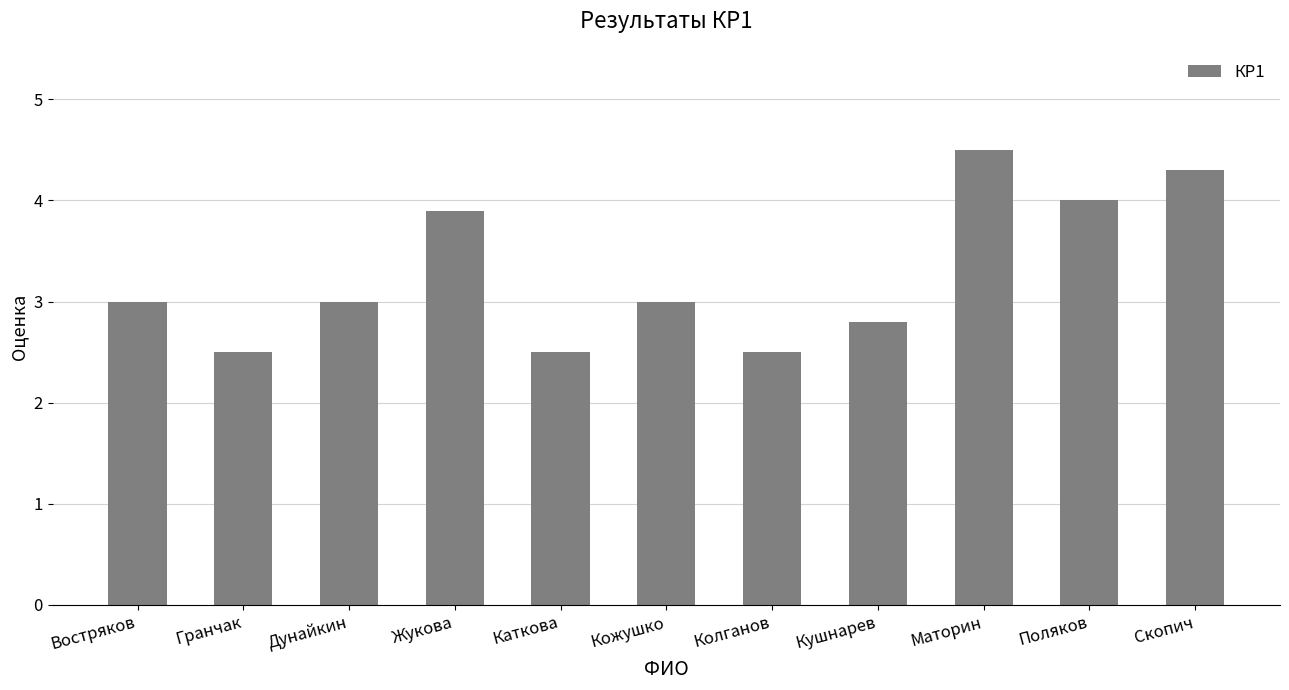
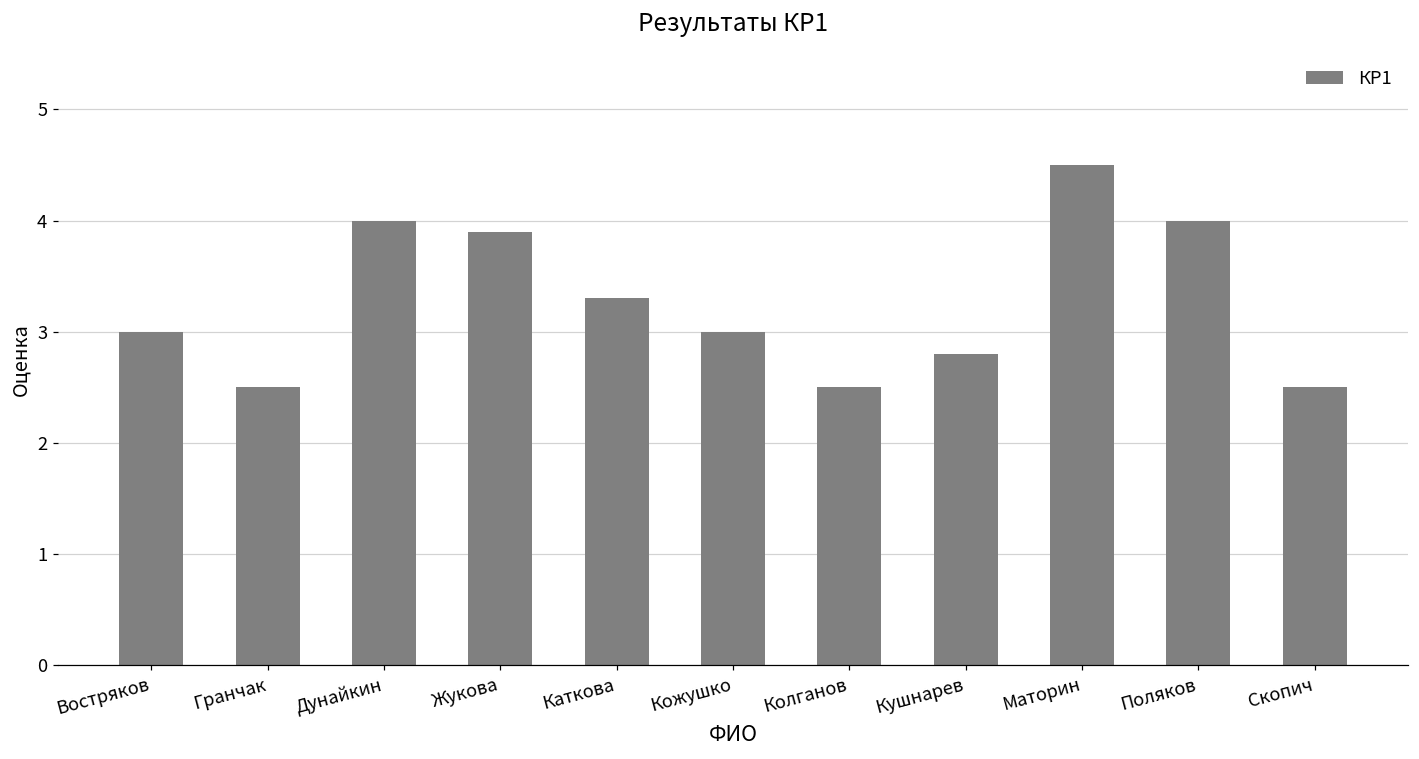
Дунайкин: 3 -> 4
Каткова: 2.5 -> 3.3
Скопич: 4.3 -> 2.5
